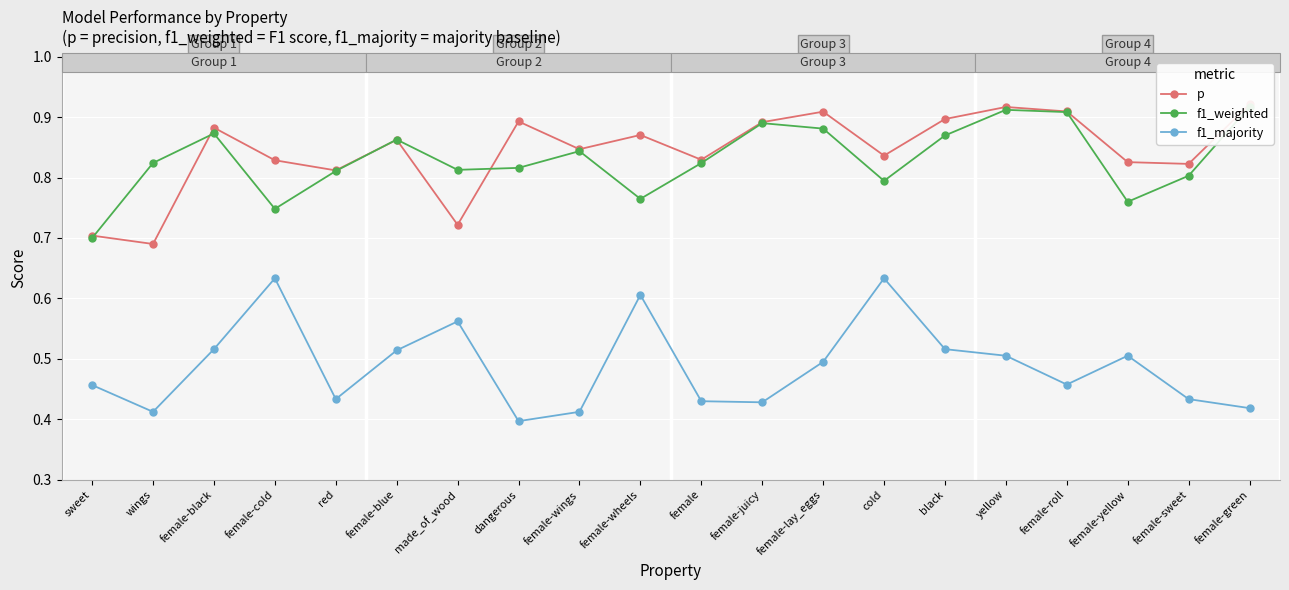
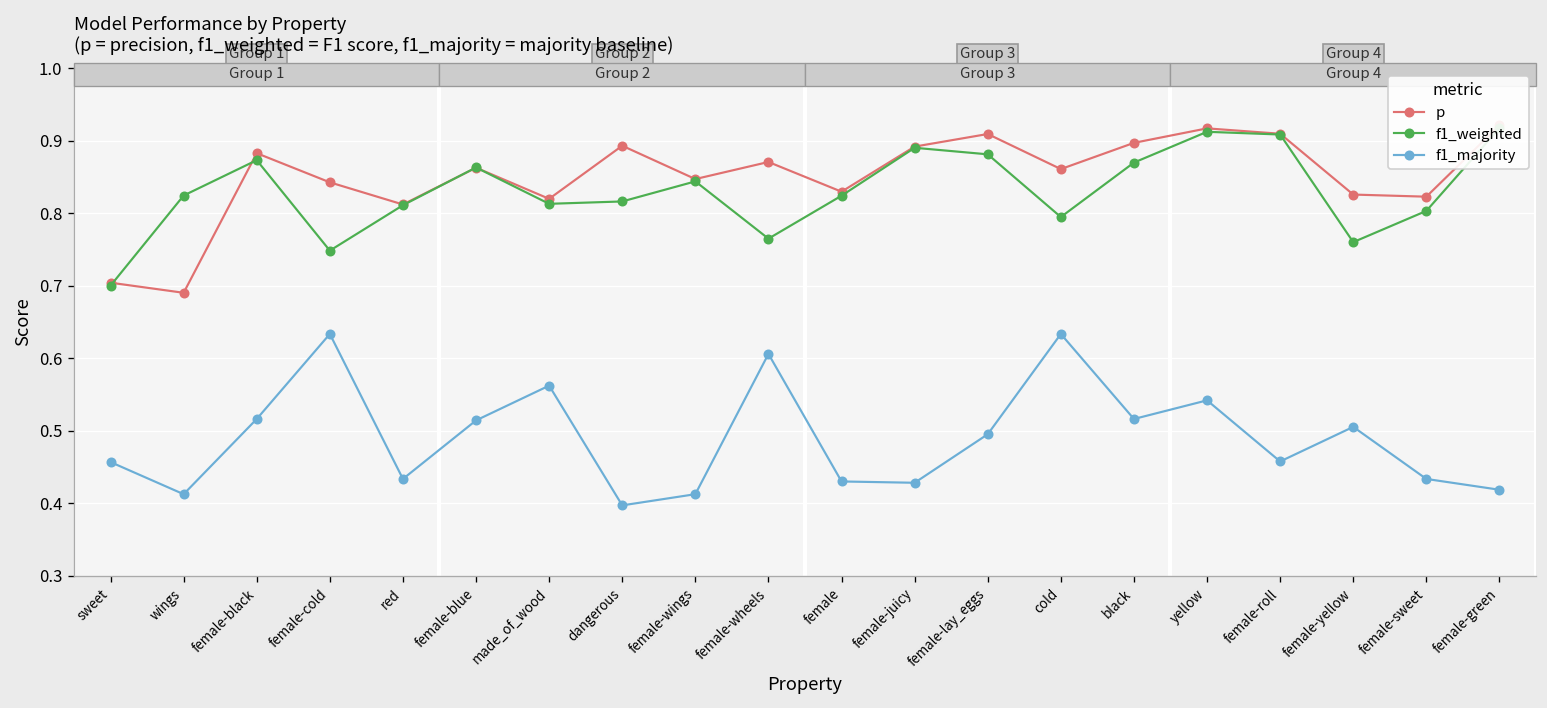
p, female-cold: 0.83 -> 0.84
p, made_of_wood: 0.72 -> 0.82
p, cold: 0.84 -> 0.86
f1_majority, yellow: 0.51 -> 0.54
